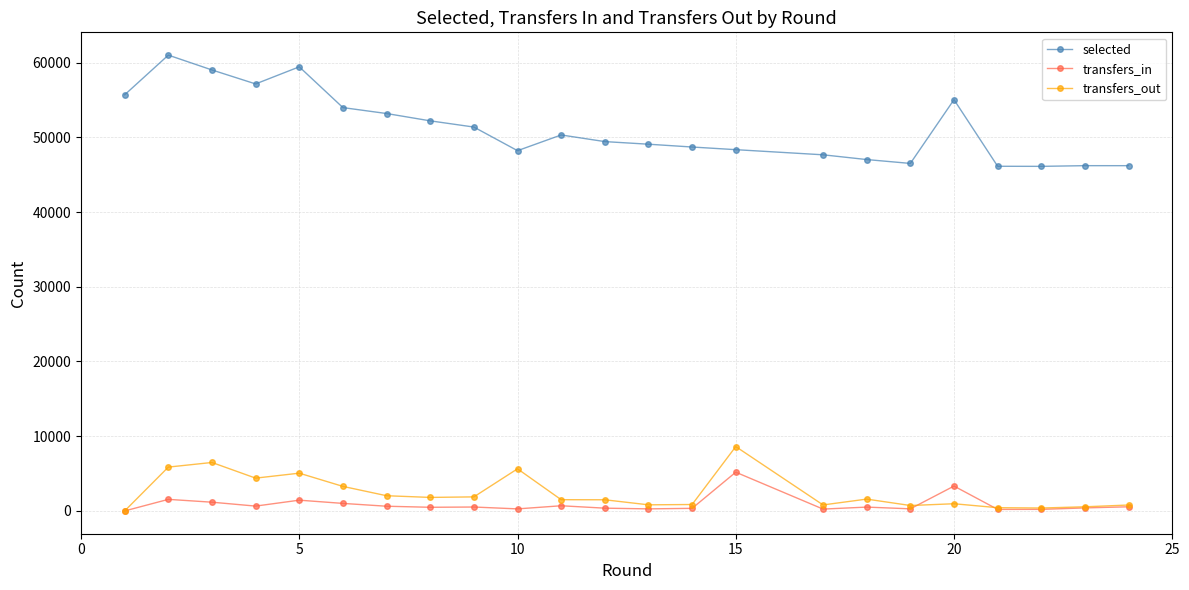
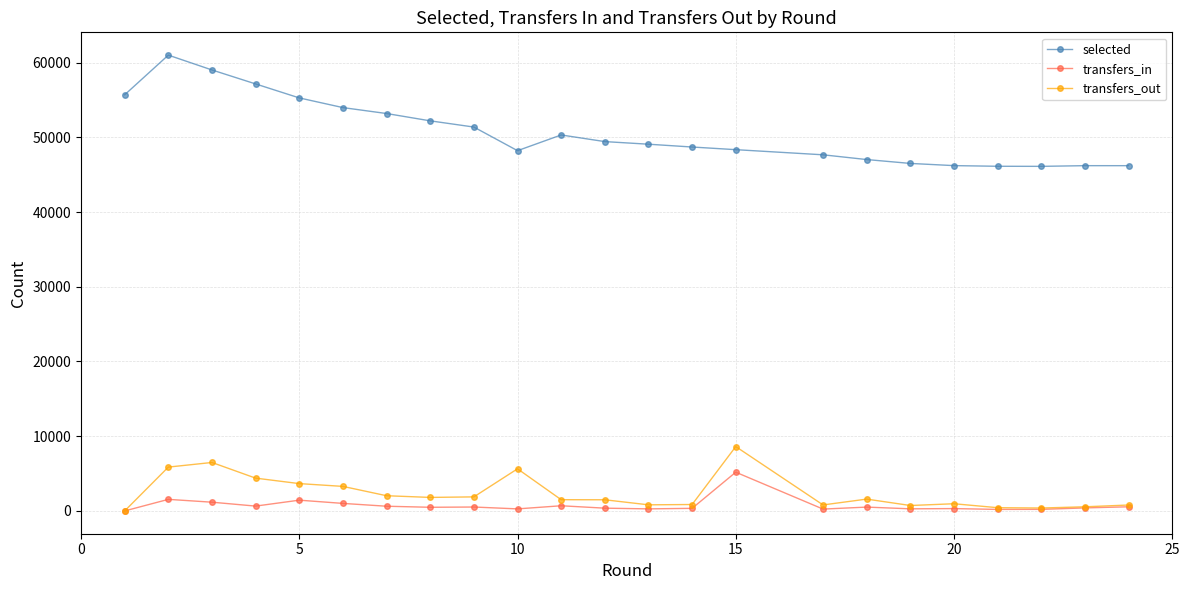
selected, 5: 59000 -> 55000
transfers_out, 5: 5000 -> 4000
selected, 20: 55000 -> 46000
transfers_in, 20: 3000 -> 0
